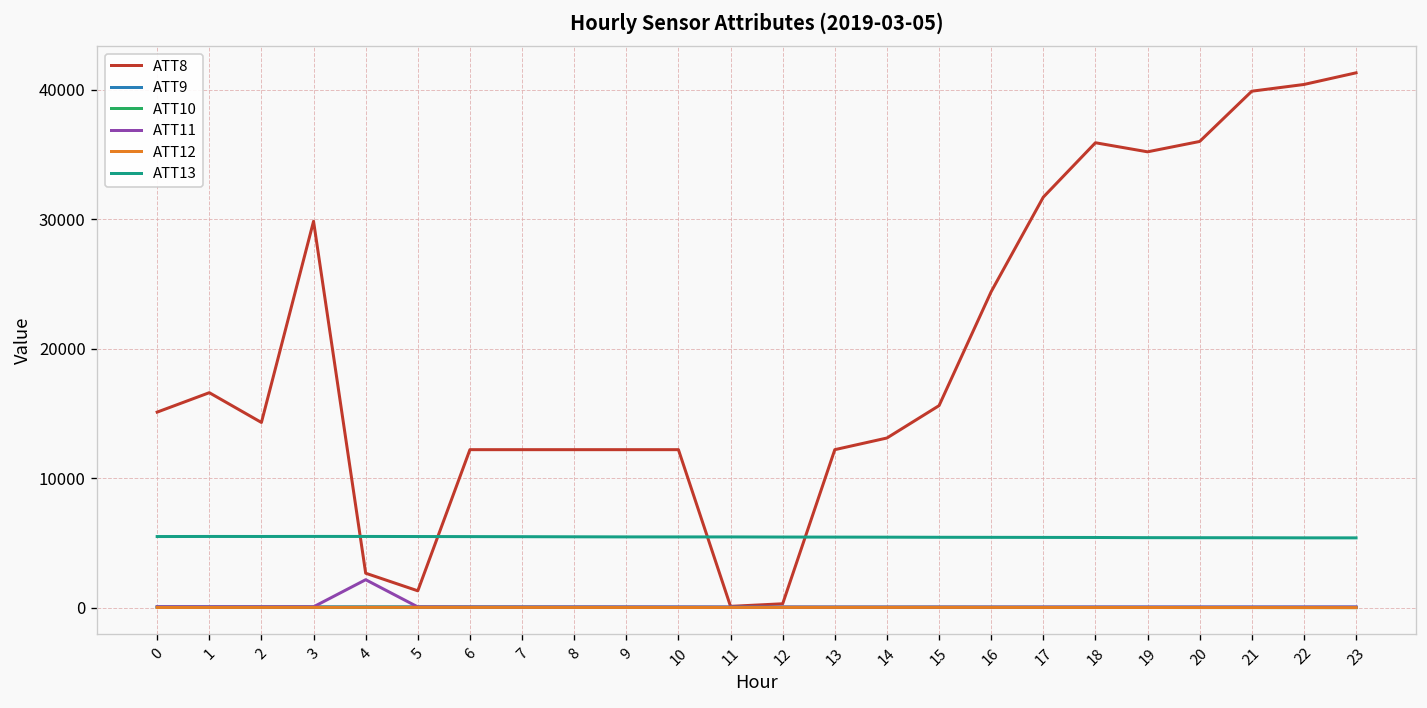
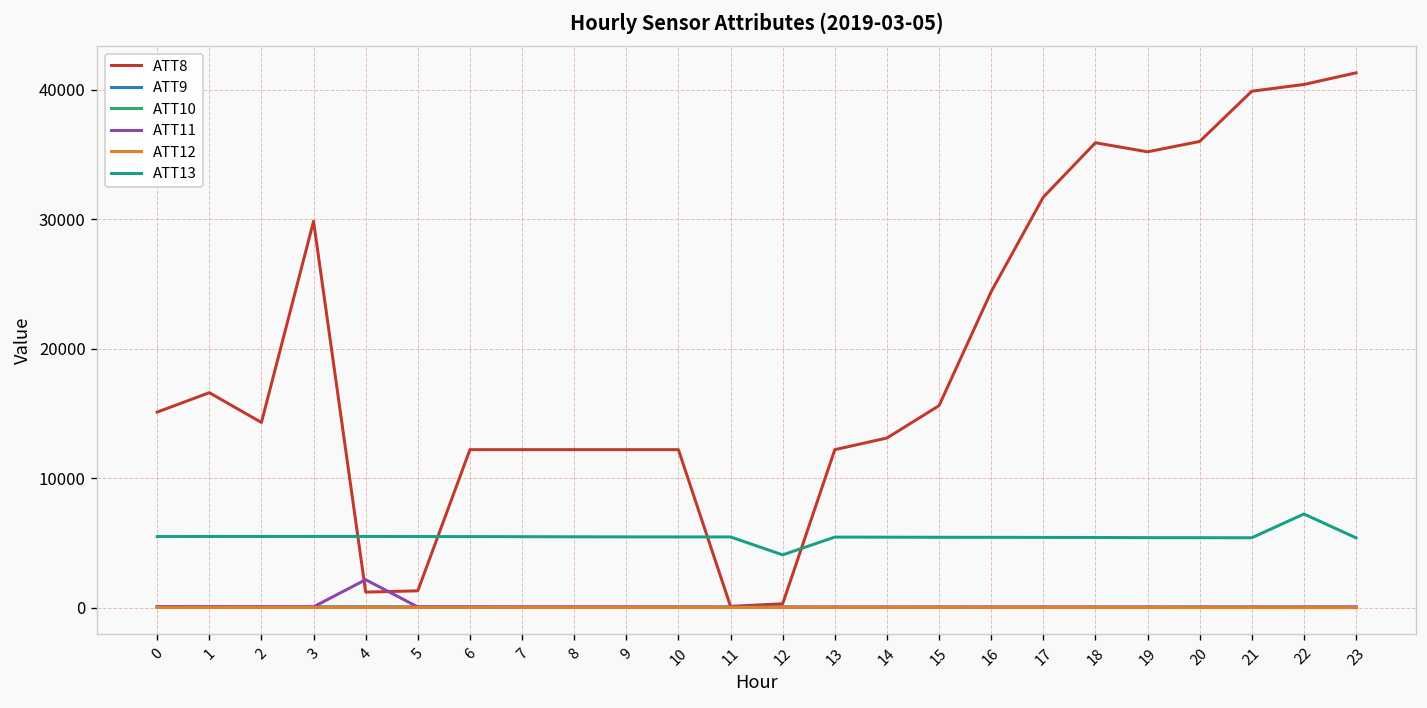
ATT8, 4: 2700 -> 1200
ATT13, 12: 5500 -> 4100
ATT13, 22: 5400 -> 7200
